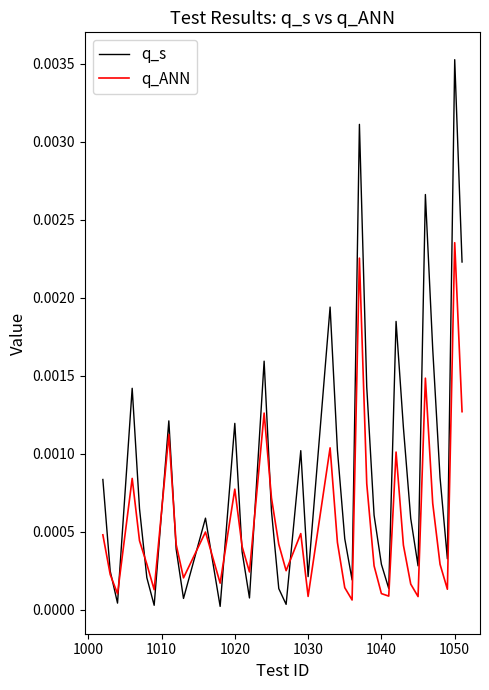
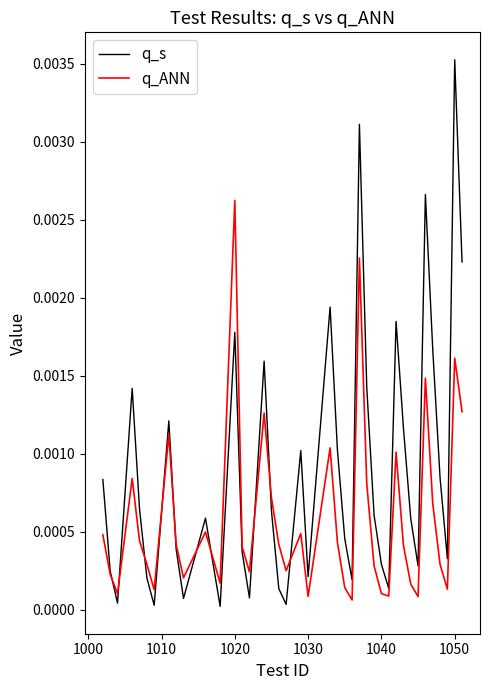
q_s, 1020: 0.00119 -> 0.00178
q_ANN, 1020: 0.00077 -> 0.00262
q_ANN, 1050: 0.00235 -> 0.00161
